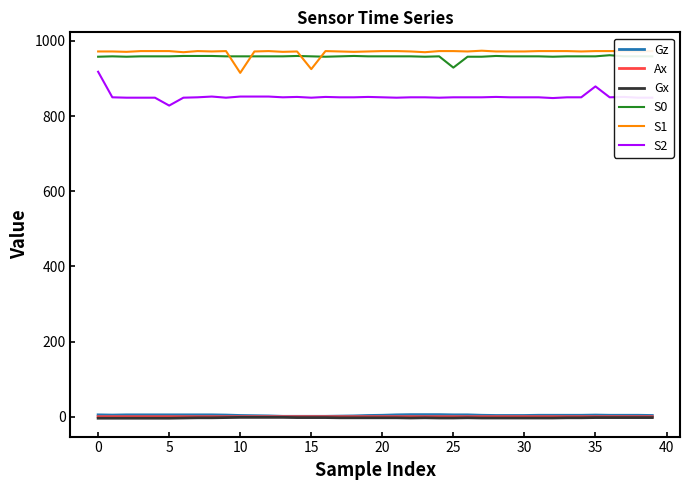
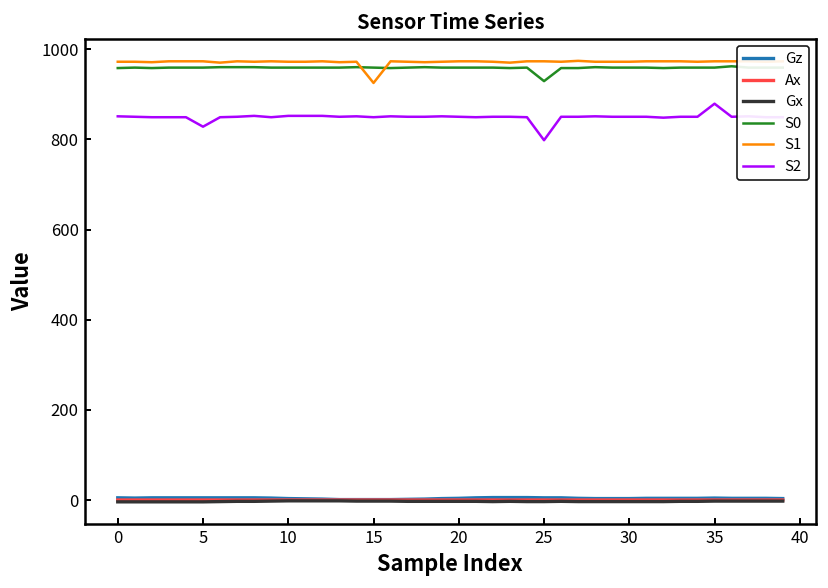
S2, 0: 920 -> 850
S1, 10: 920 -> 970
S2, 25: 850 -> 800
